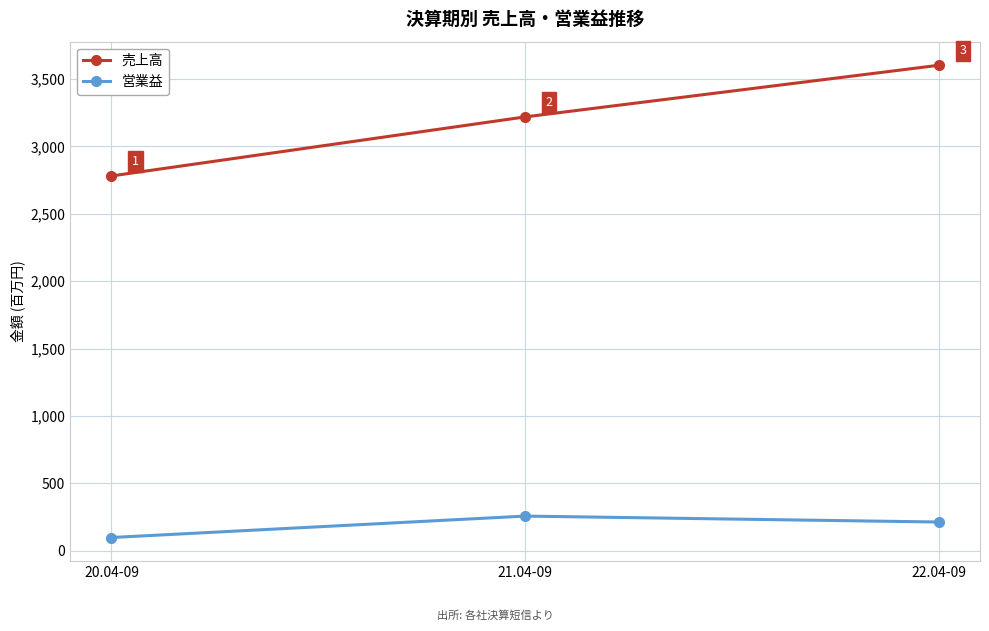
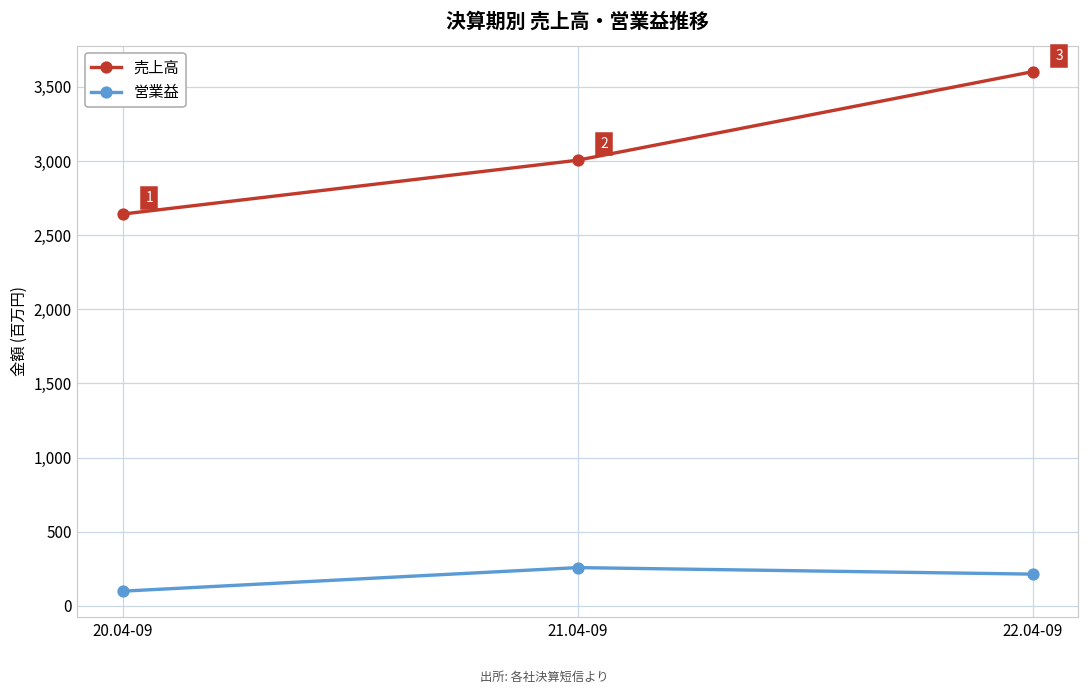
売上高, 20.04-09: 2,780 -> 2,640
売上高, 21.04-09: 3,220 -> 3,010
